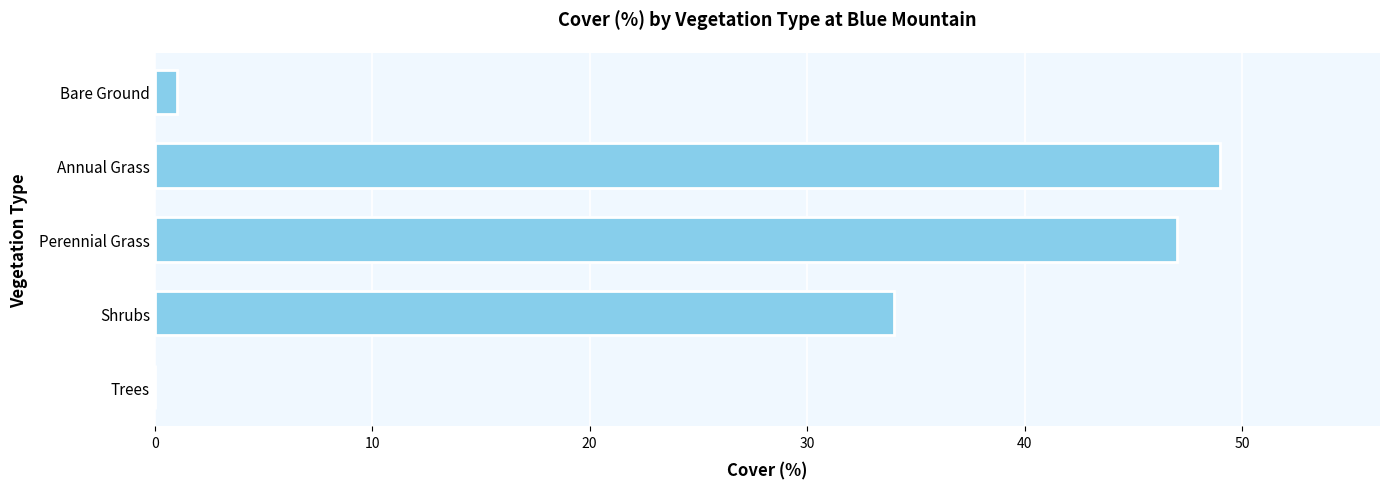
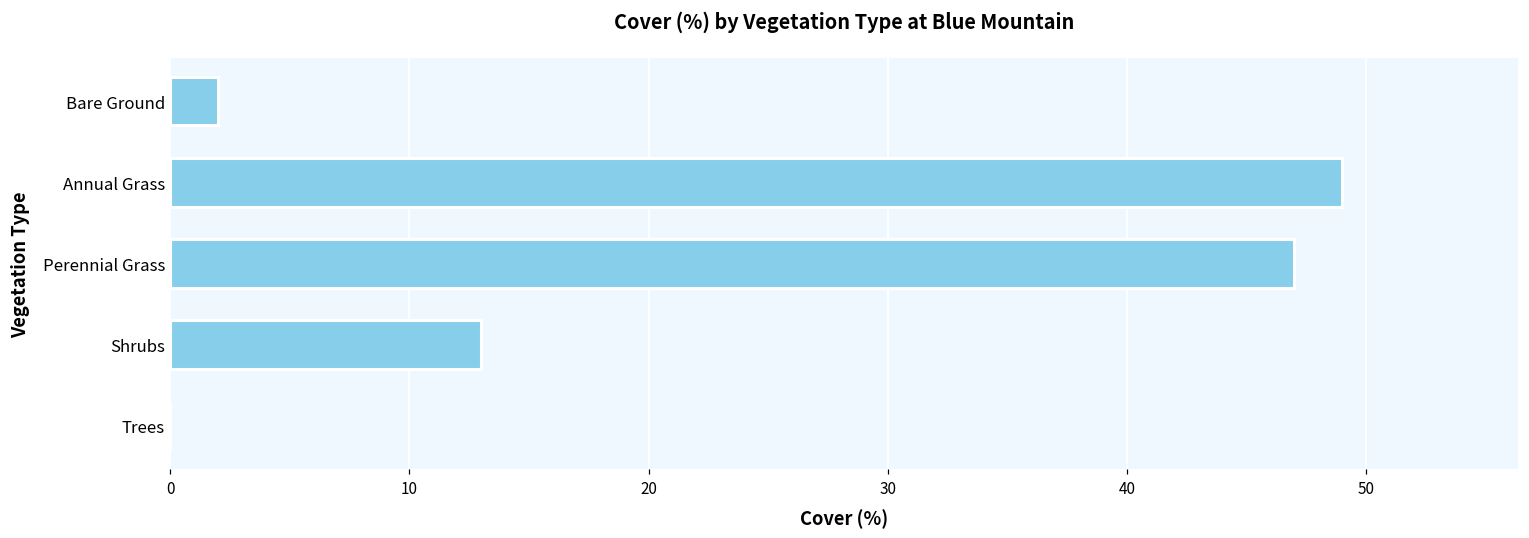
Bare Ground: 1 -> 2
Shrubs: 34 -> 13
